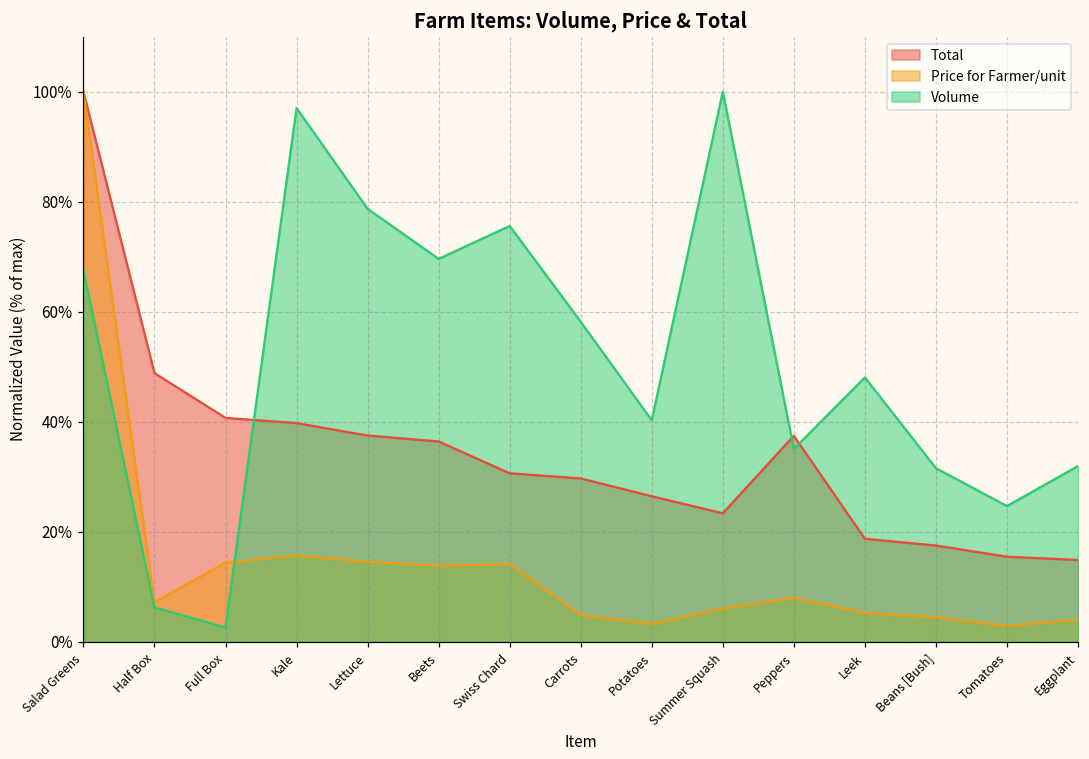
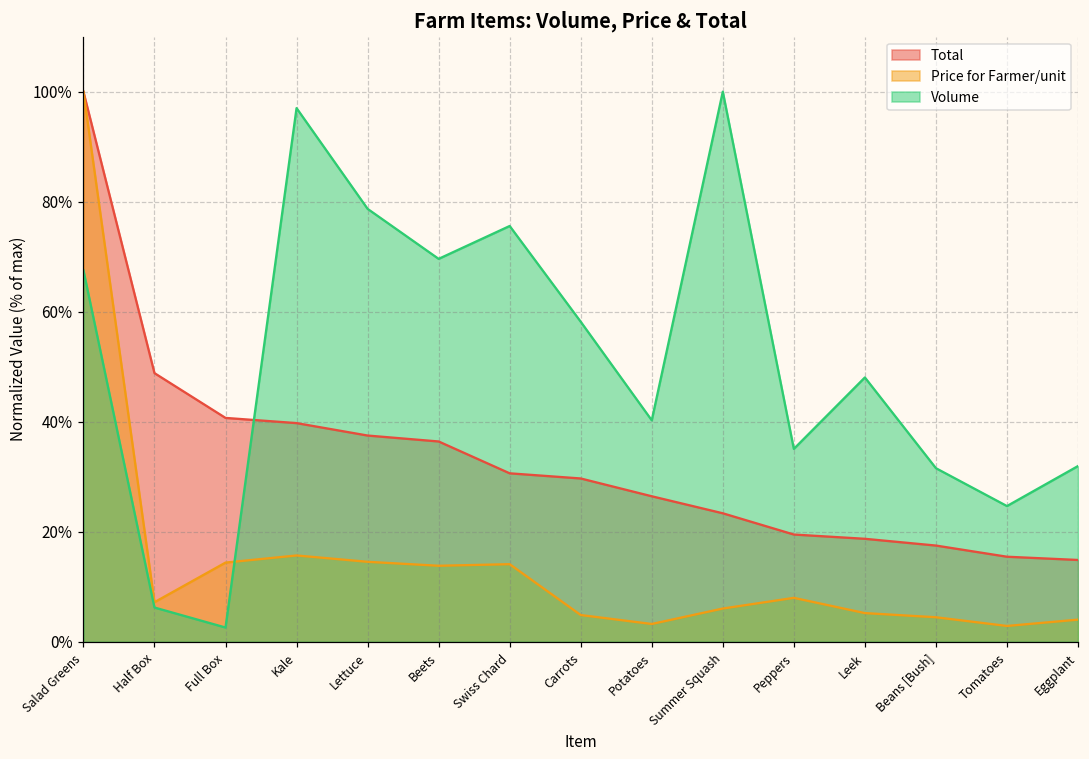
Total, Peppers: 37% -> 20%
